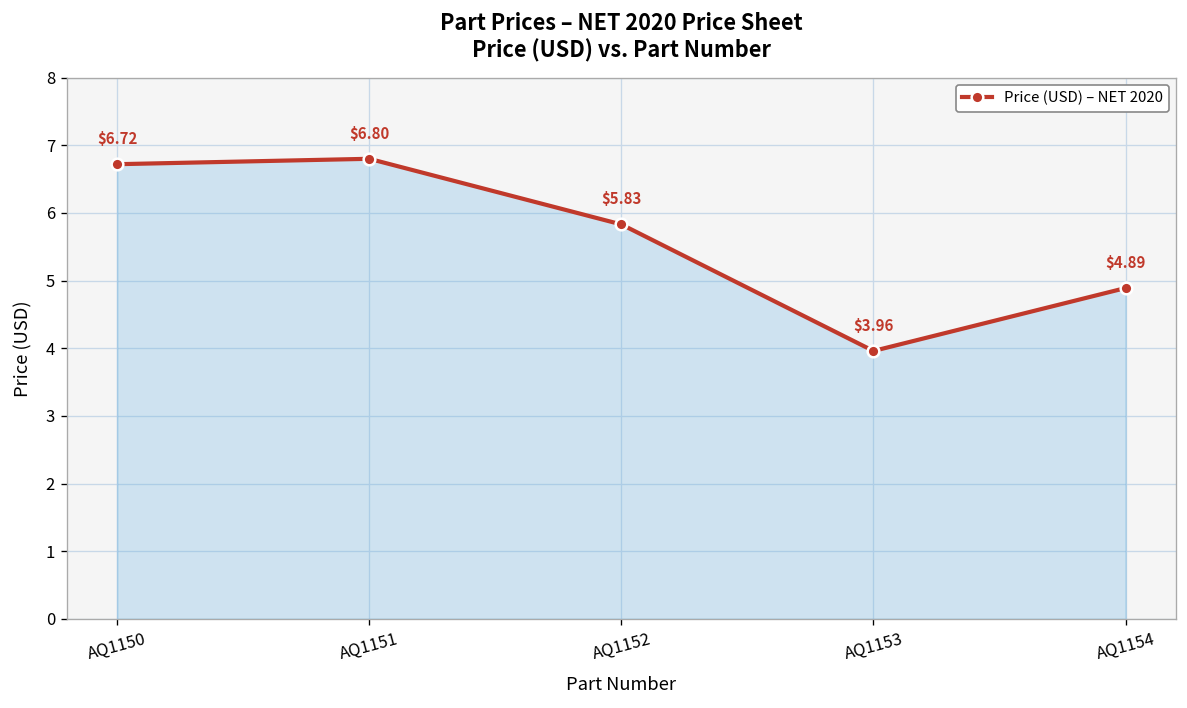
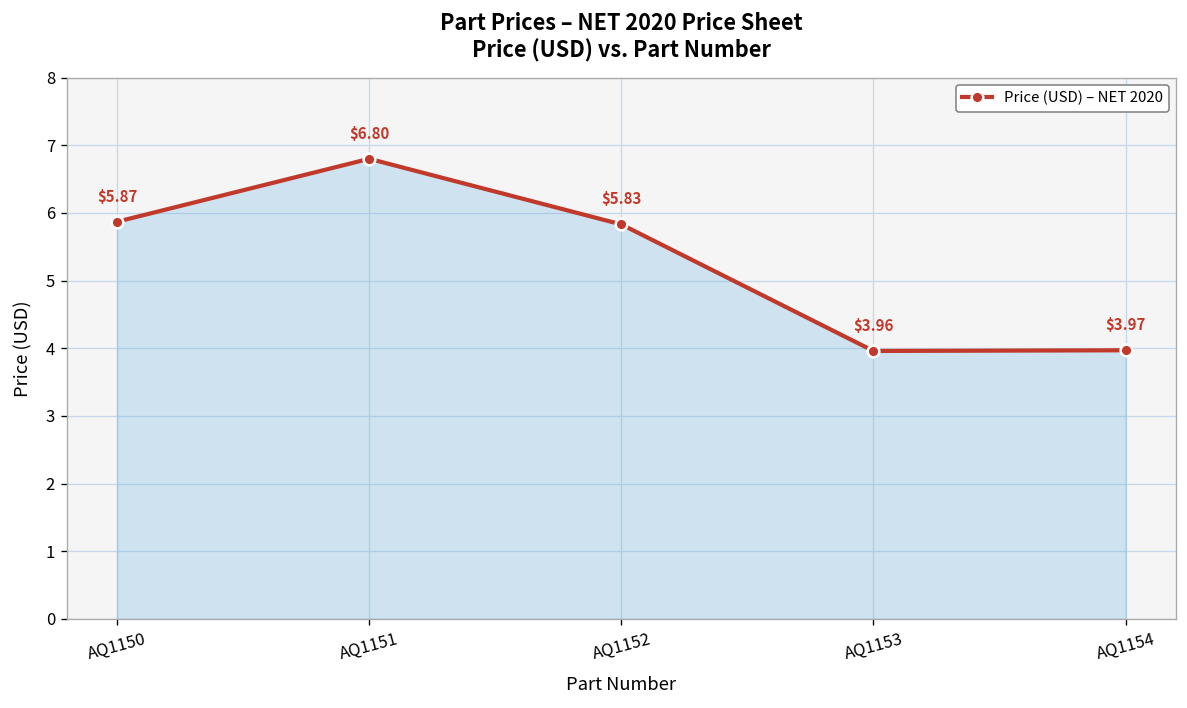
AQ1150: $6.72 -> $5.87
AQ1154: $4.89 -> $3.97
